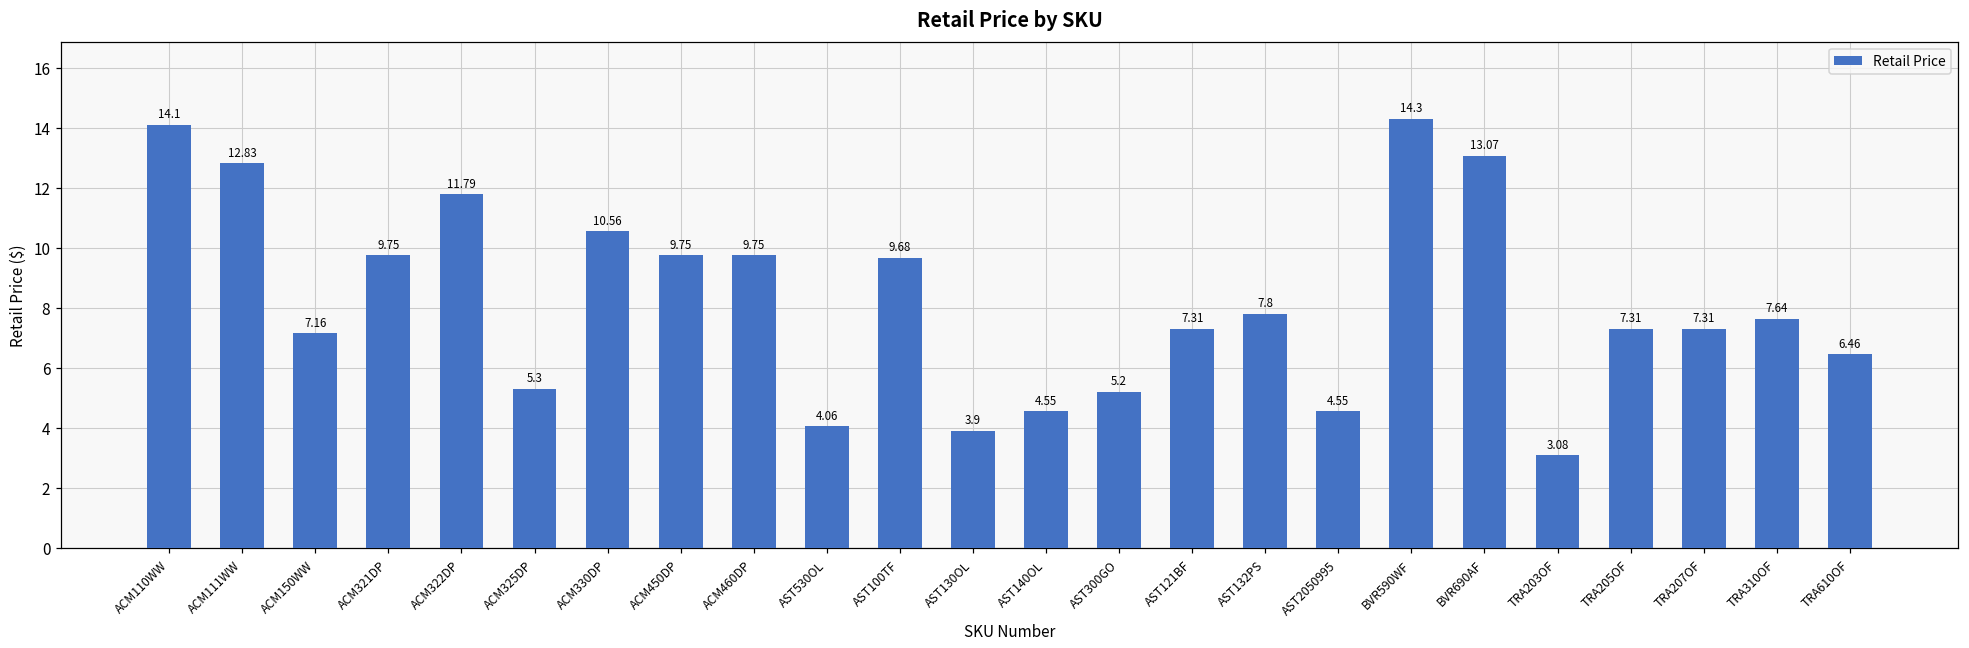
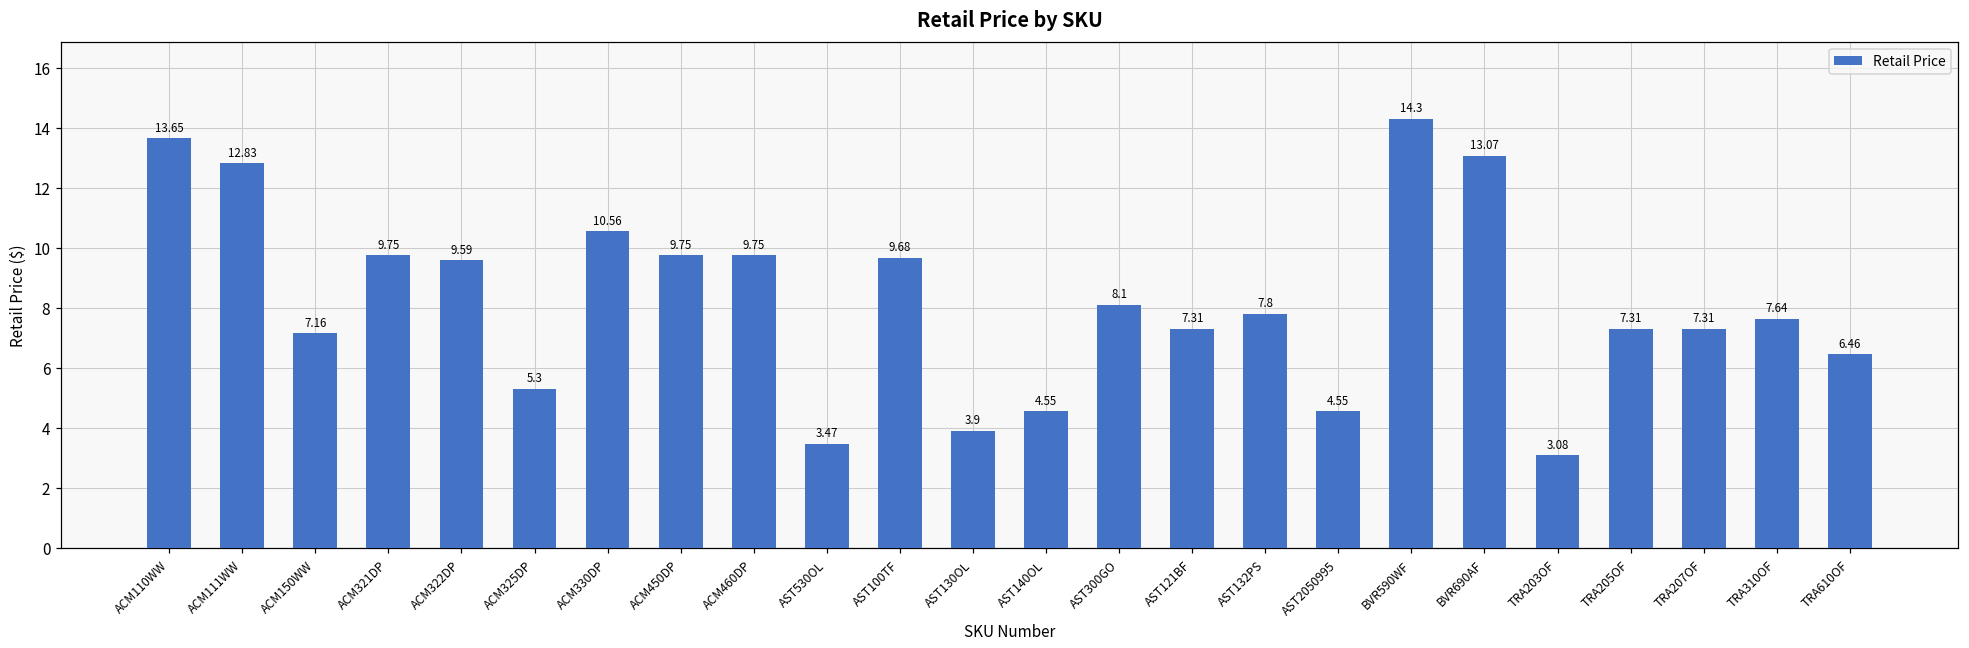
ACM110WW: 14.1 -> 13.65
ACM322DP: 11.79 -> 9.59
AST530OL: 4.06 -> 3.47
AST300GO: 5.2 -> 8.1
